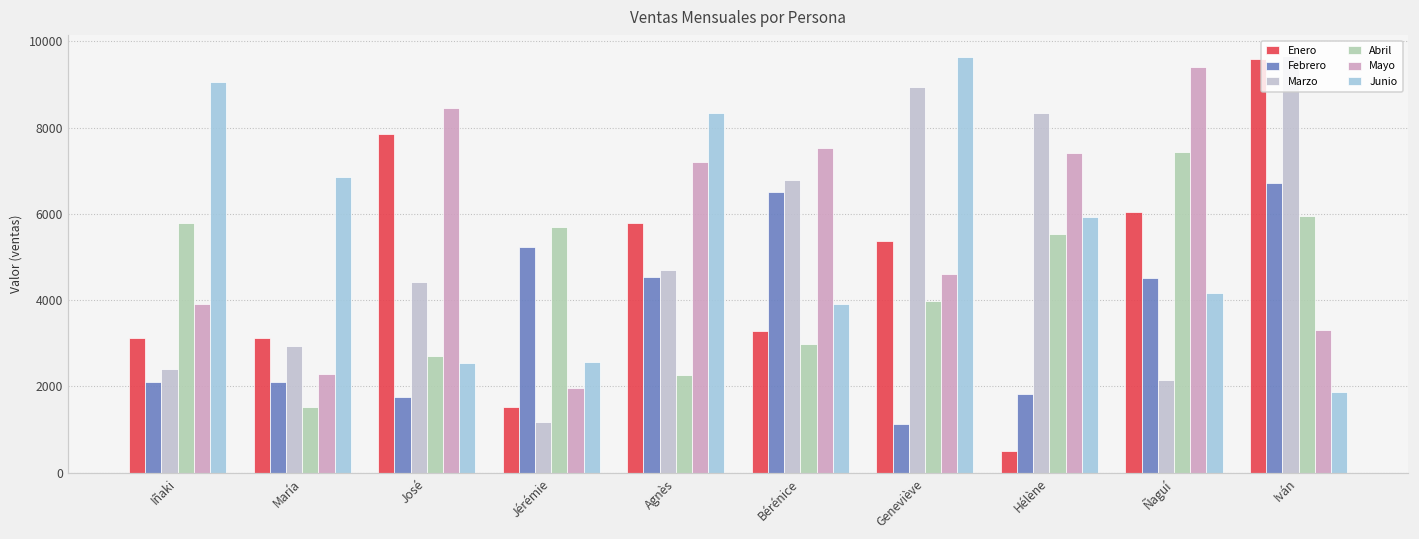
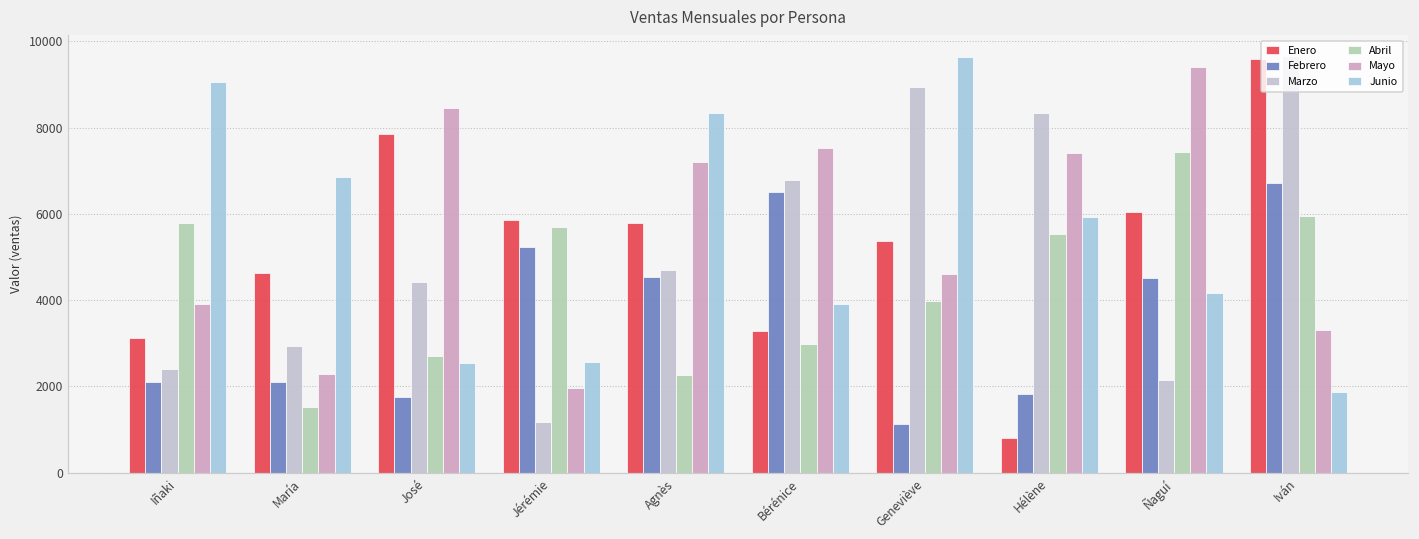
Enero, María: 3100 -> 4600
Enero, Jérémie: 1500 -> 5900
Enero, Hélène: 500 -> 800
